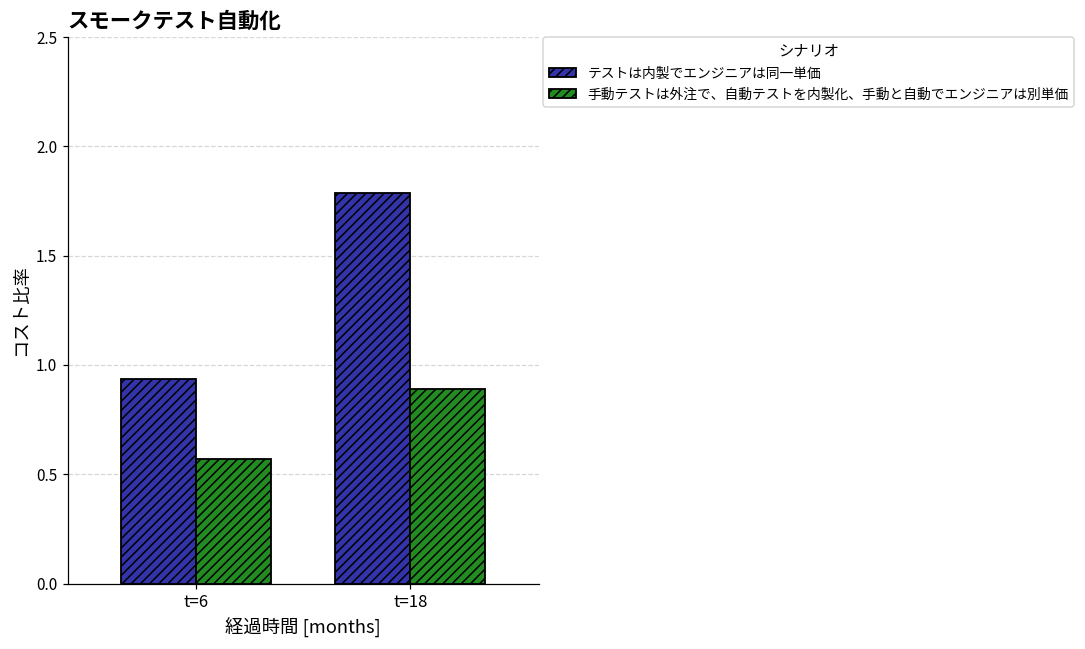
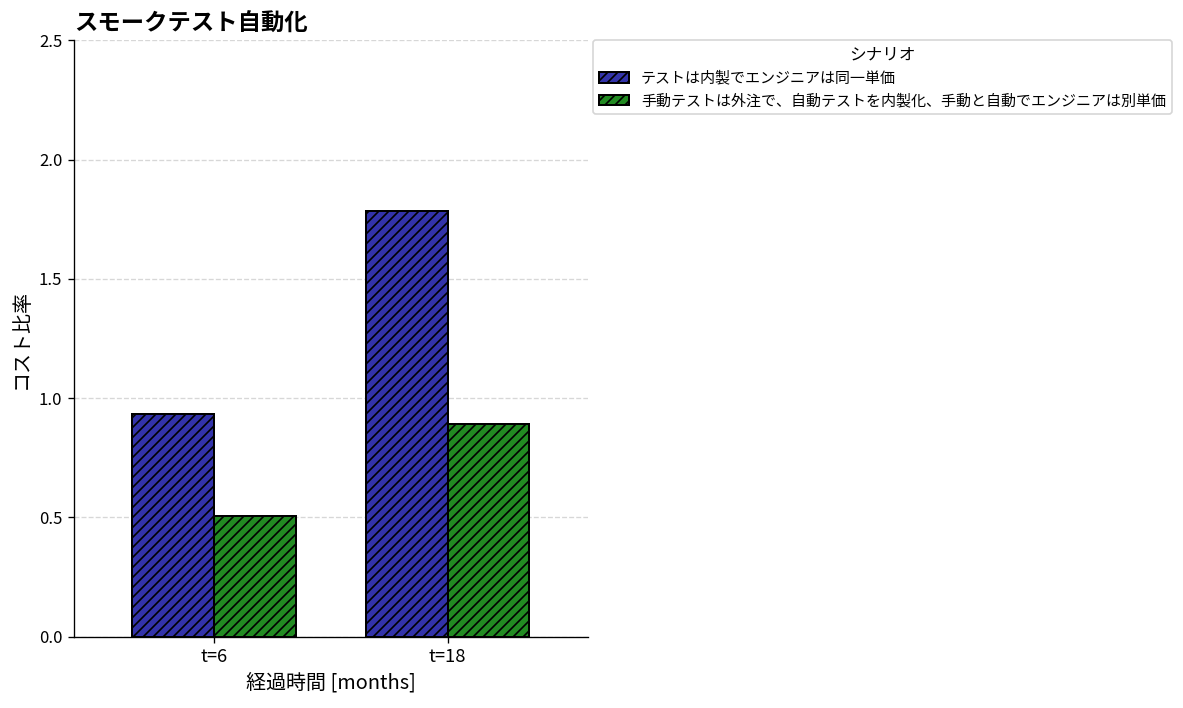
手動テストは外注で、自動テストを内製化、手動と自動でエンジニアは別単価, t=6: 0.57 -> 0.51
